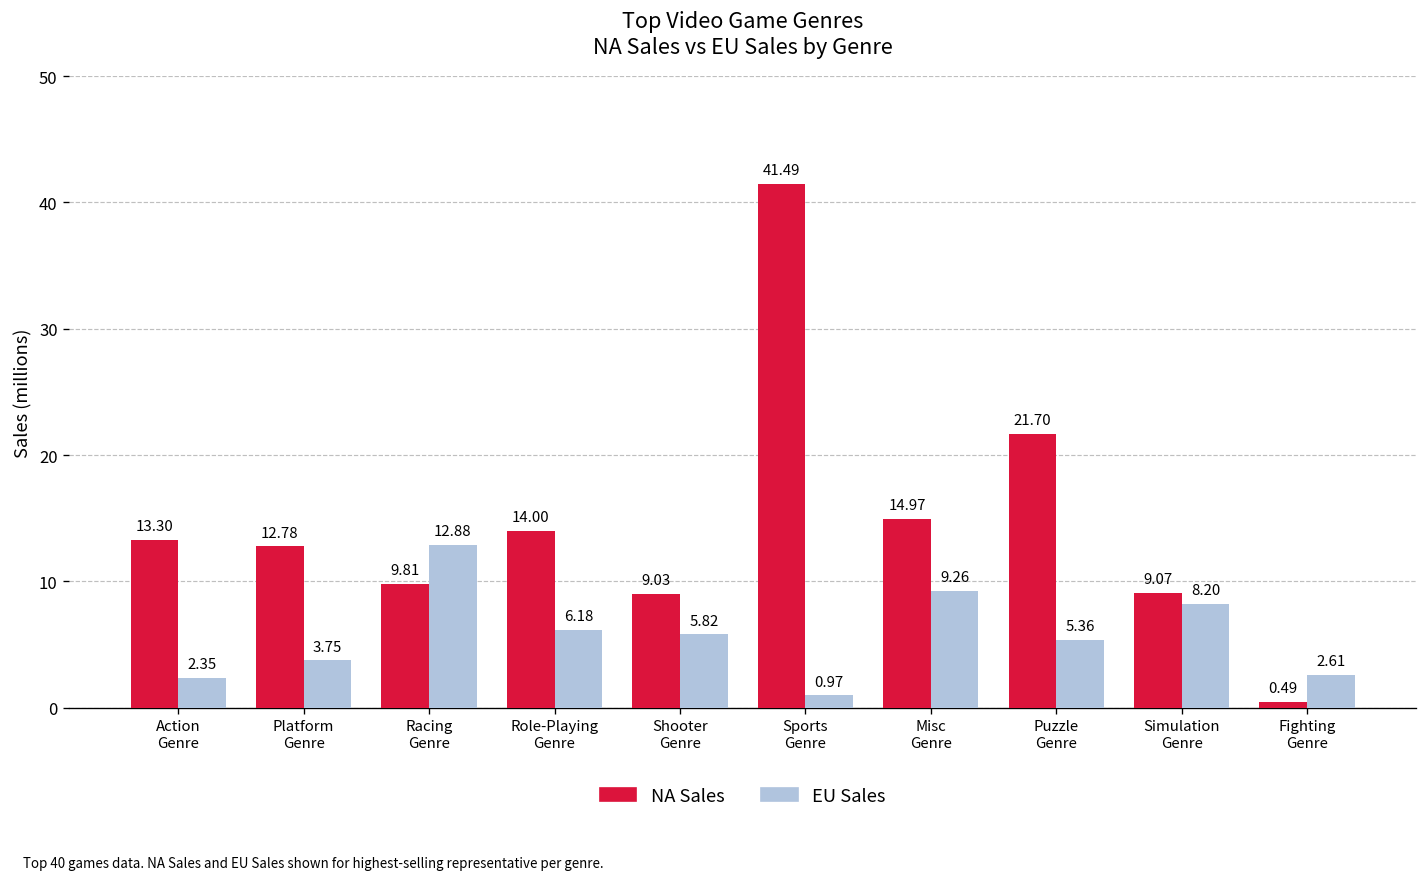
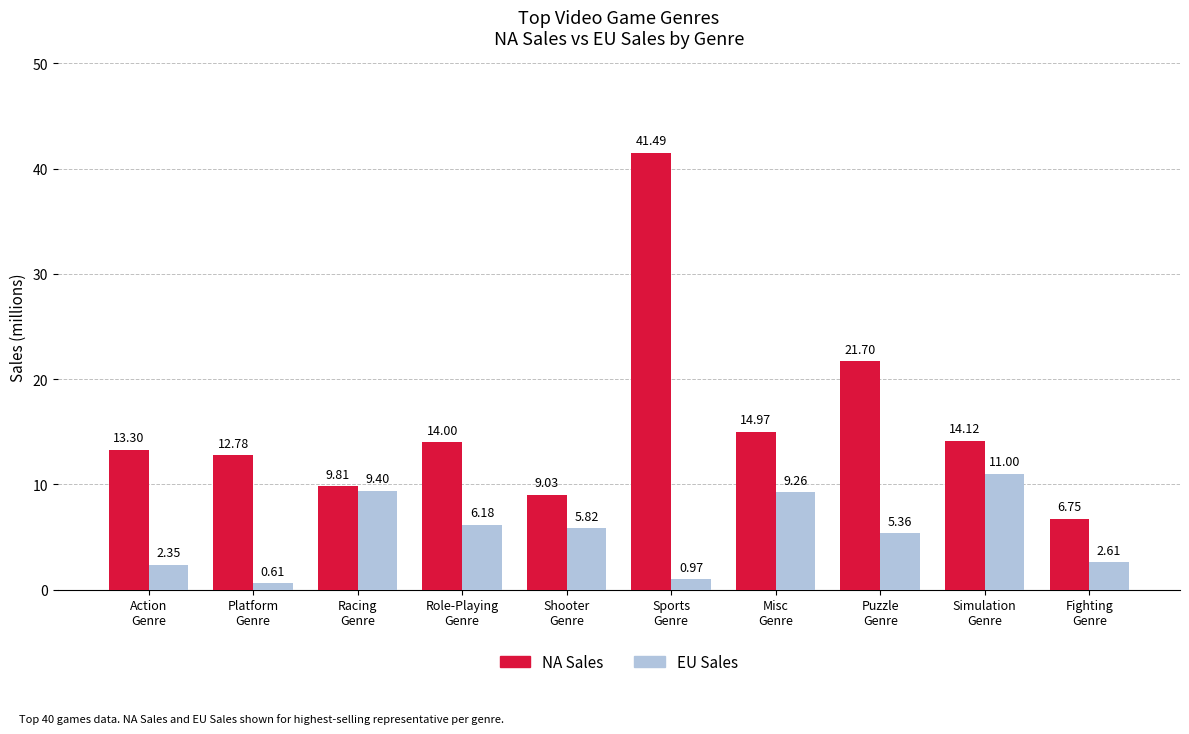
EU Sales, Platform Genre: 3.75 -> 0.61
EU Sales, Racing Genre: 12.88 -> 9.40
NA Sales, Simulation Genre: 9.07 -> 14.12
EU Sales, Simulation Genre: 8.20 -> 11.00
NA Sales, Fighting Genre: 0.49 -> 6.75
